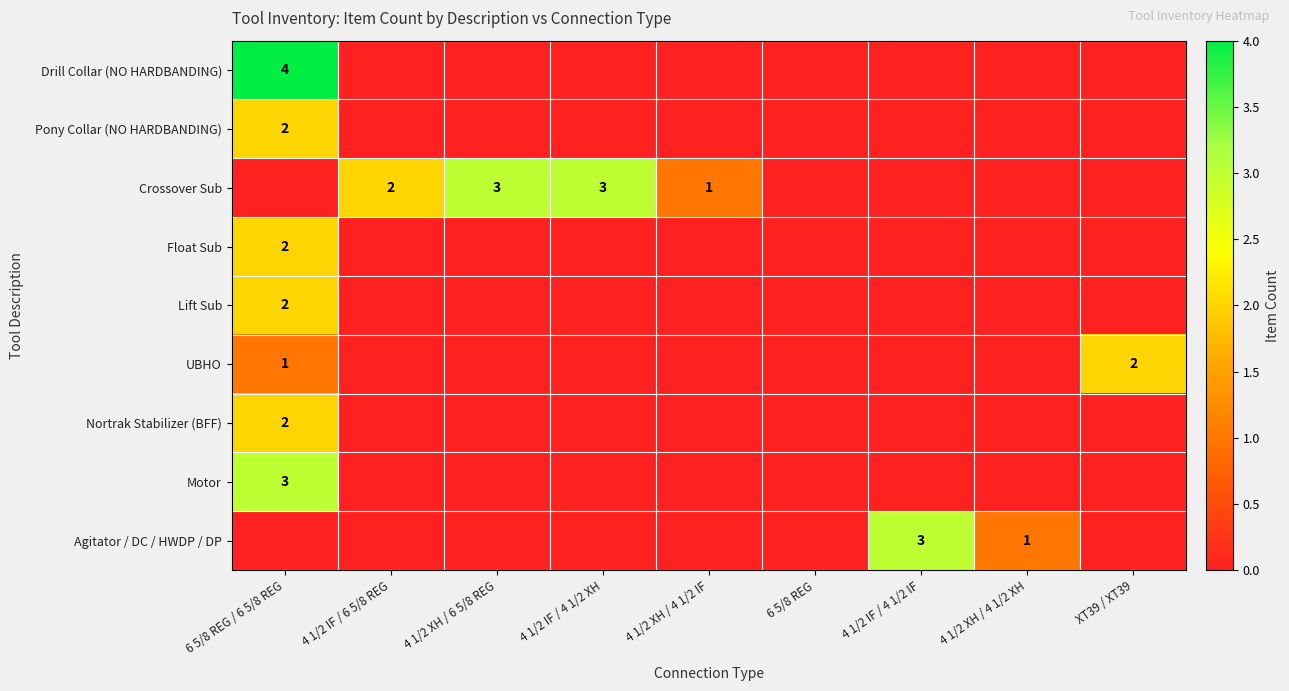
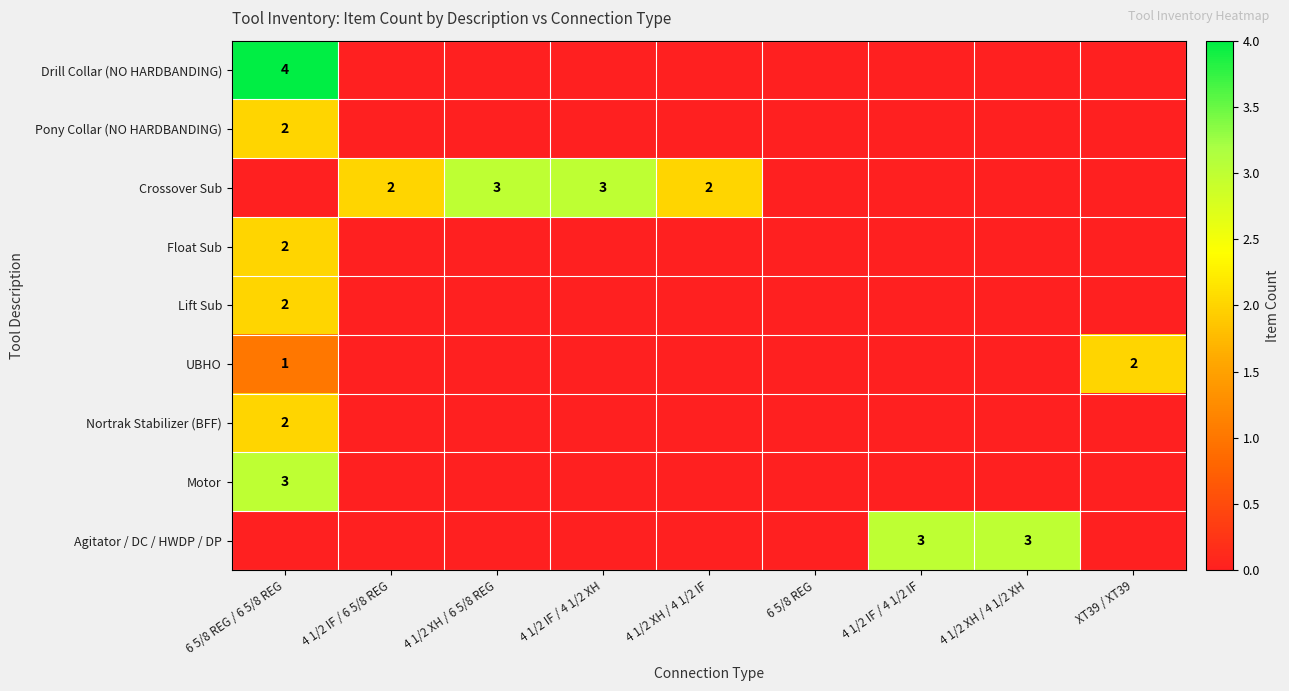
Crossover Sub, 4 1/2 XH / 4 1/2 IF: 1 -> 2
Agitator / DC / HWDP / DP, 4 1/2 XH / 4 1/2 XH: 1 -> 3
